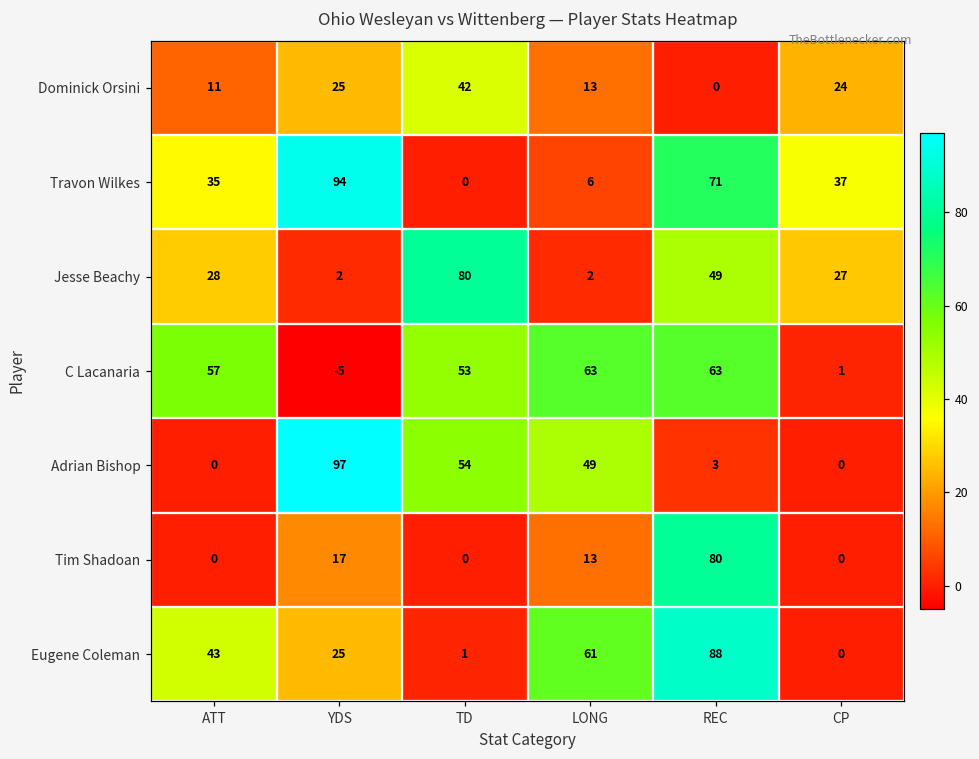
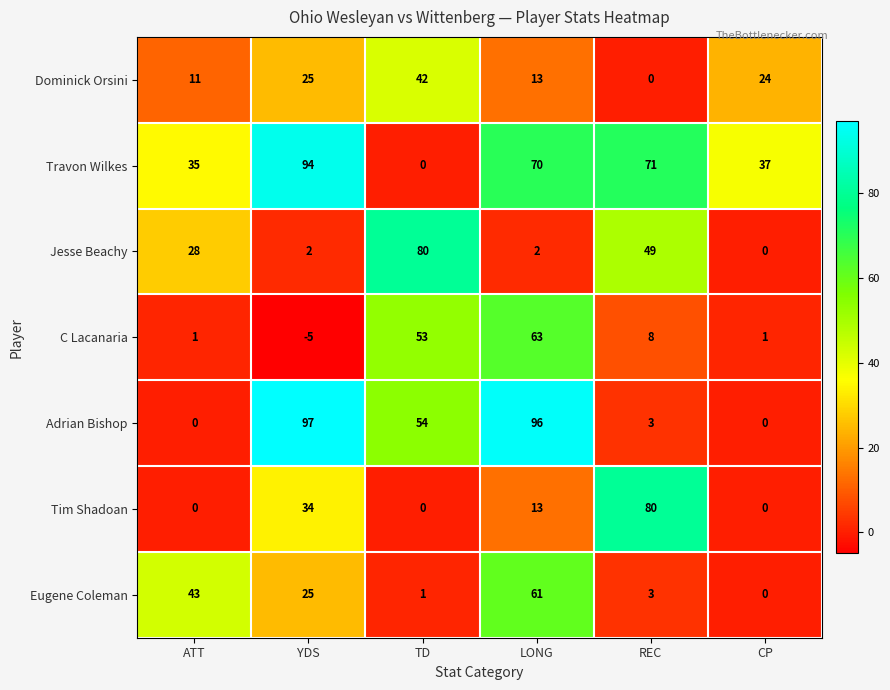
Travon Wilkes, LONG: 6 -> 70
Jesse Beachy, CP: 27 -> 0
C Lacanaria, ATT: 57 -> 1
C Lacanaria, REC: 63 -> 8
Adrian Bishop, LONG: 49 -> 96
Tim Shadoan, YDS: 17 -> 34
Eugene Coleman, REC: 88 -> 3
